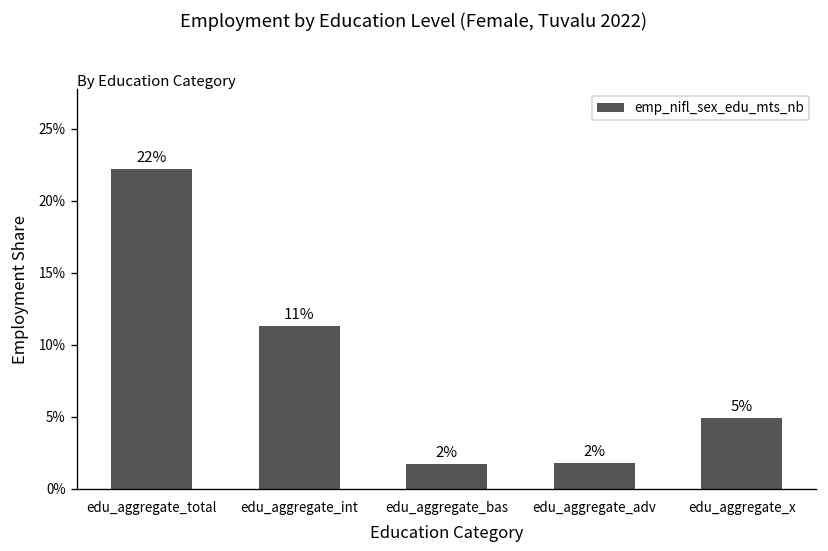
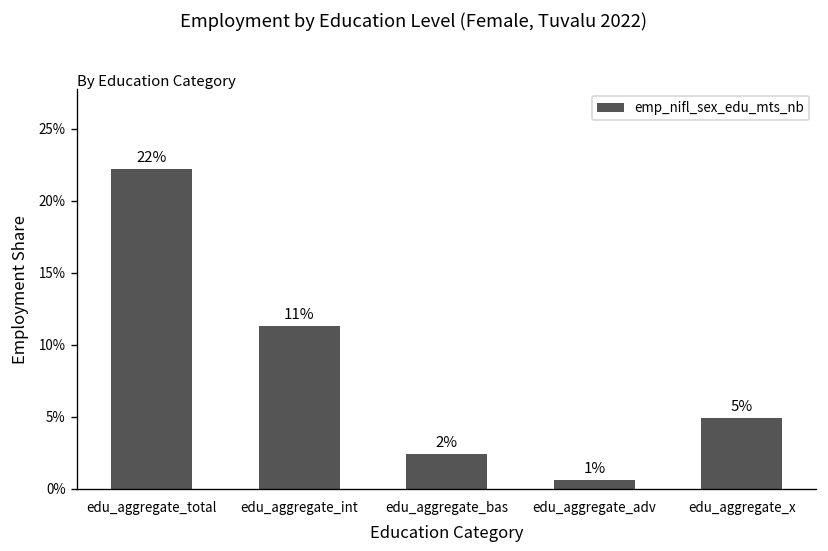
edu_aggregate_bas: 1.7% -> 2.4%
edu_aggregate_adv: 2% -> 1%
